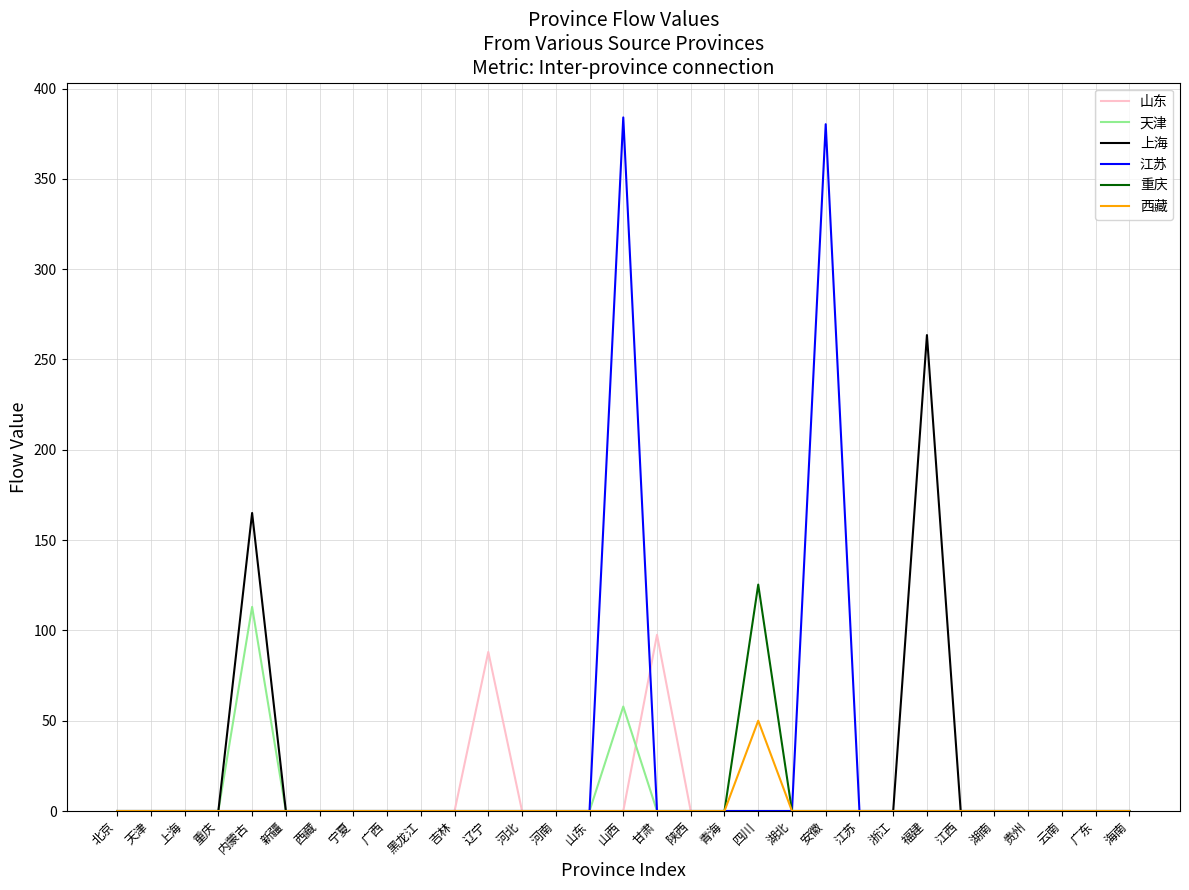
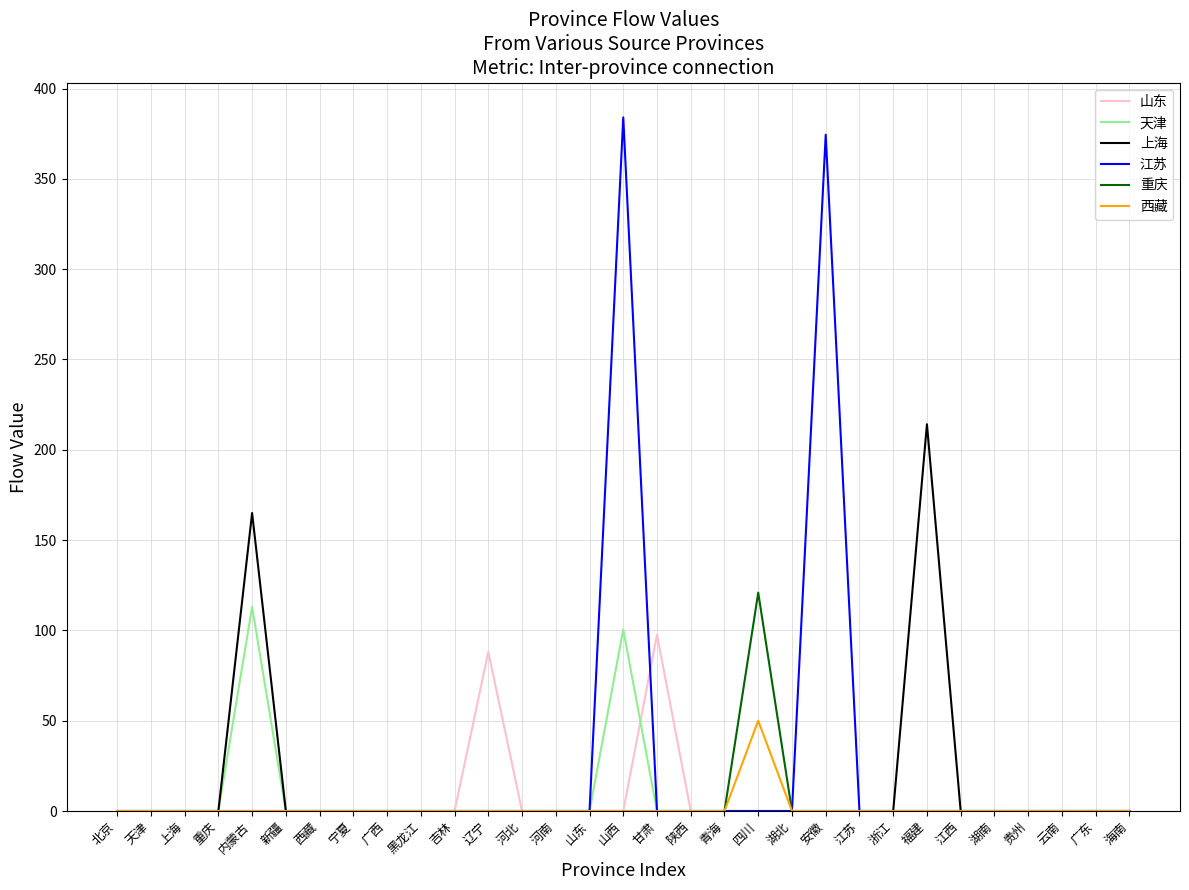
天津, 山西: 58 -> 101
重庆, 四川: 125 -> 121
江苏, 安徽: 380 -> 374
上海, 福建: 263 -> 214
